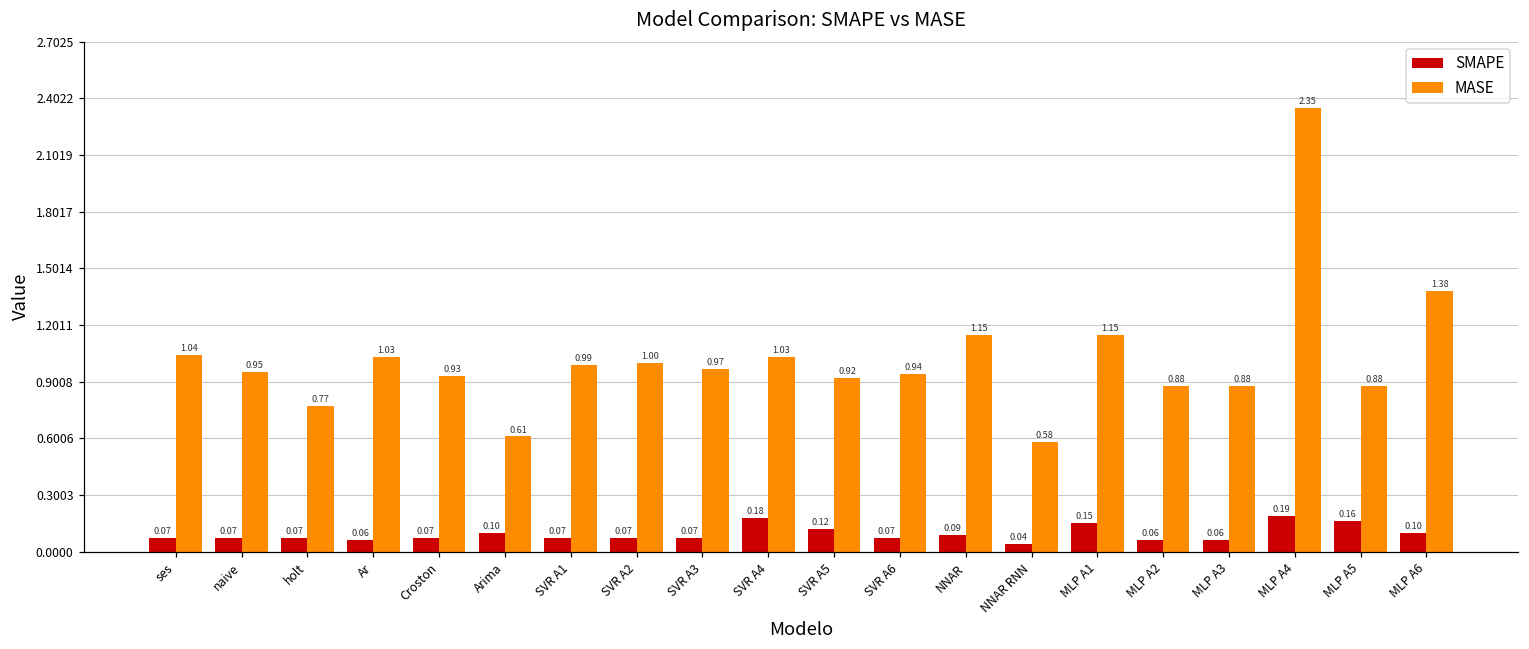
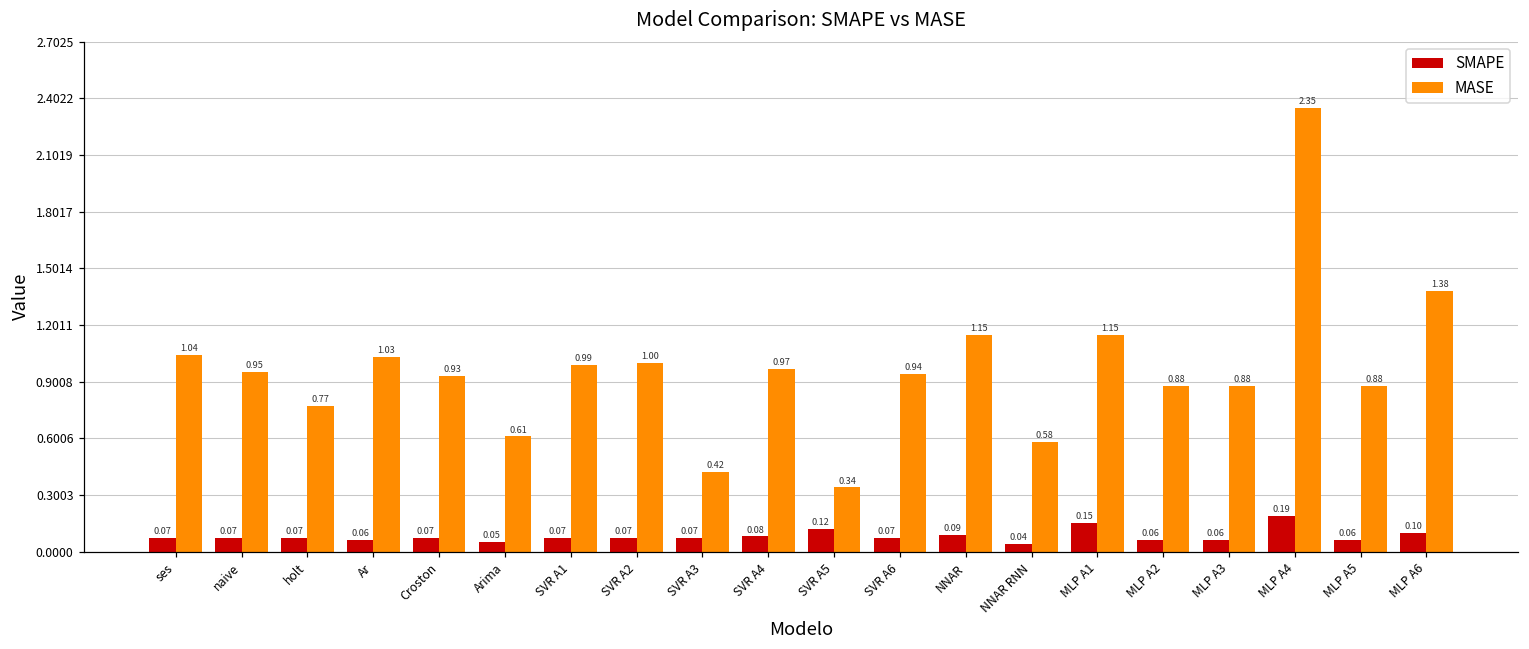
SMAPE, Arima: 0.10 -> 0.05
MASE, SVR A3: 0.97 -> 0.42
SMAPE, SVR A4: 0.18 -> 0.08
MASE, SVR A4: 1.03 -> 0.97
MASE, SVR A5: 0.92 -> 0.34
SMAPE, MLP A5: 0.16 -> 0.06
